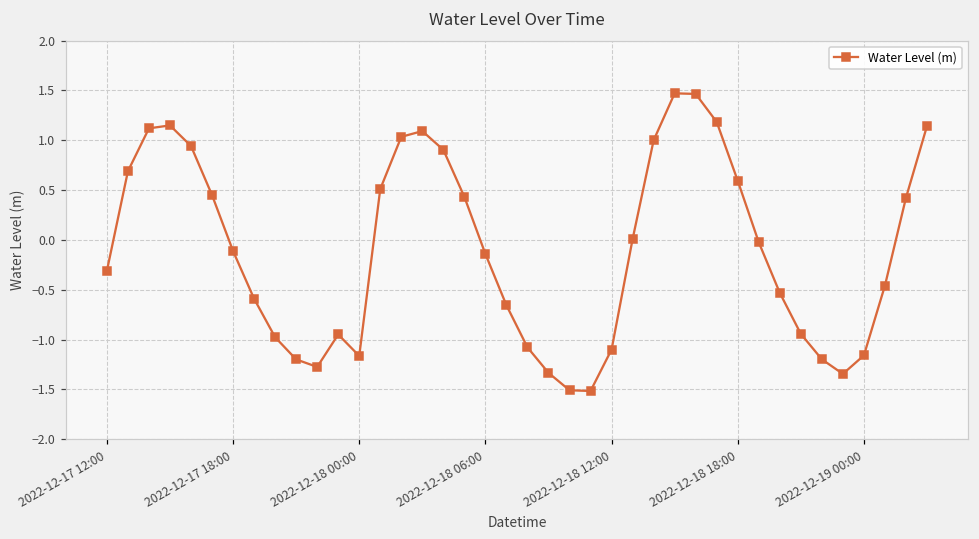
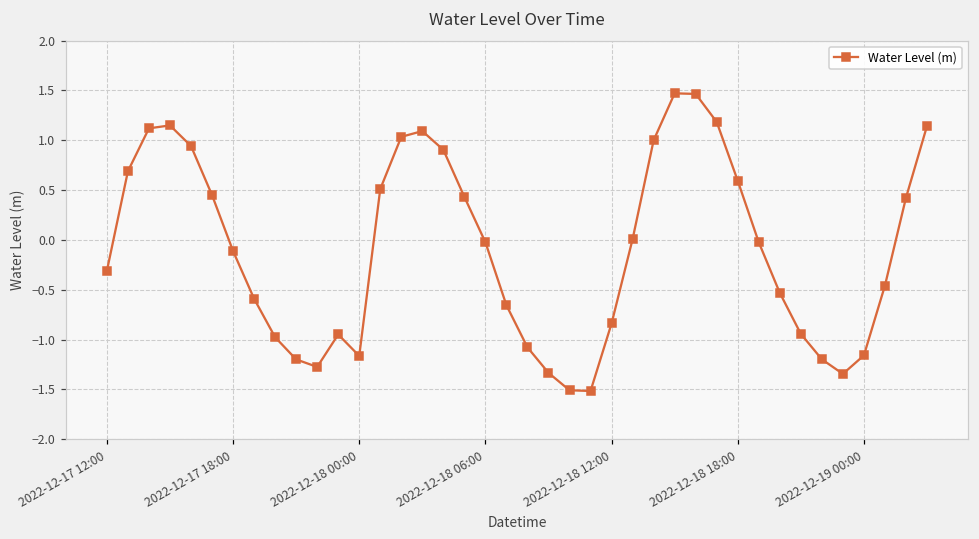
2022-12-18 06:00: -0.1 -> 0.0
2022-12-18 12:00: -1.1 -> -0.8
